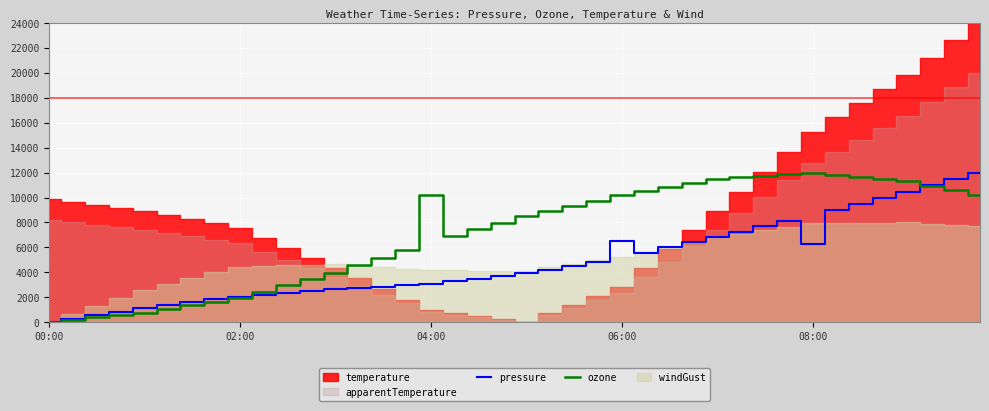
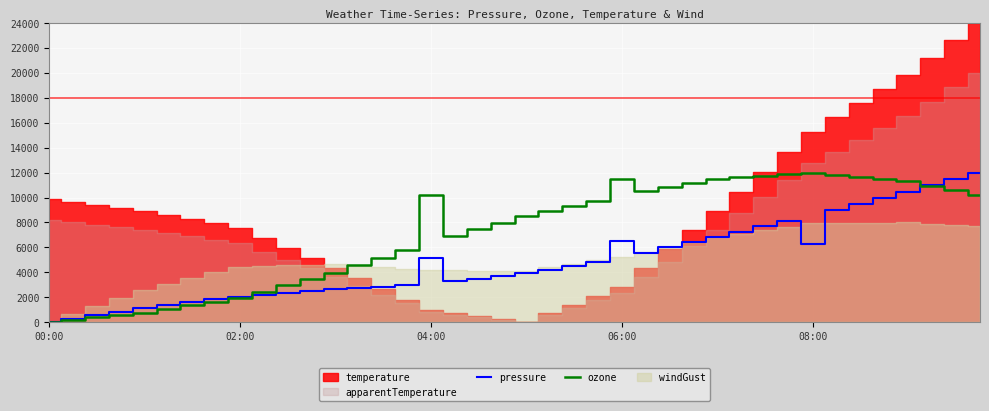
pressure, 04:00: 3000 -> 5200
ozone, 06:00: 10200 -> 11500
